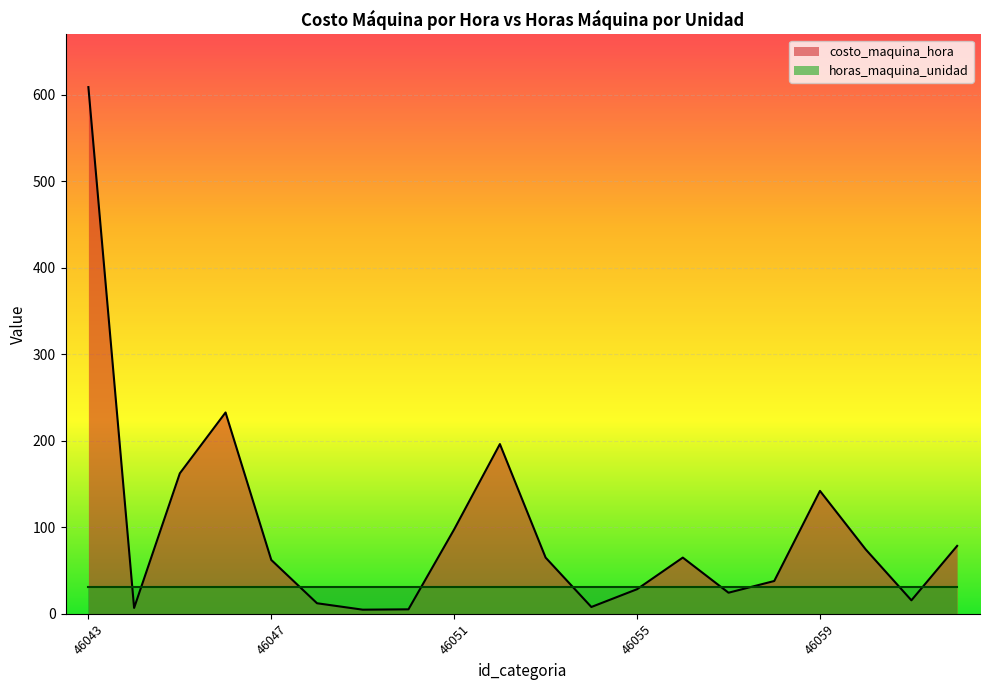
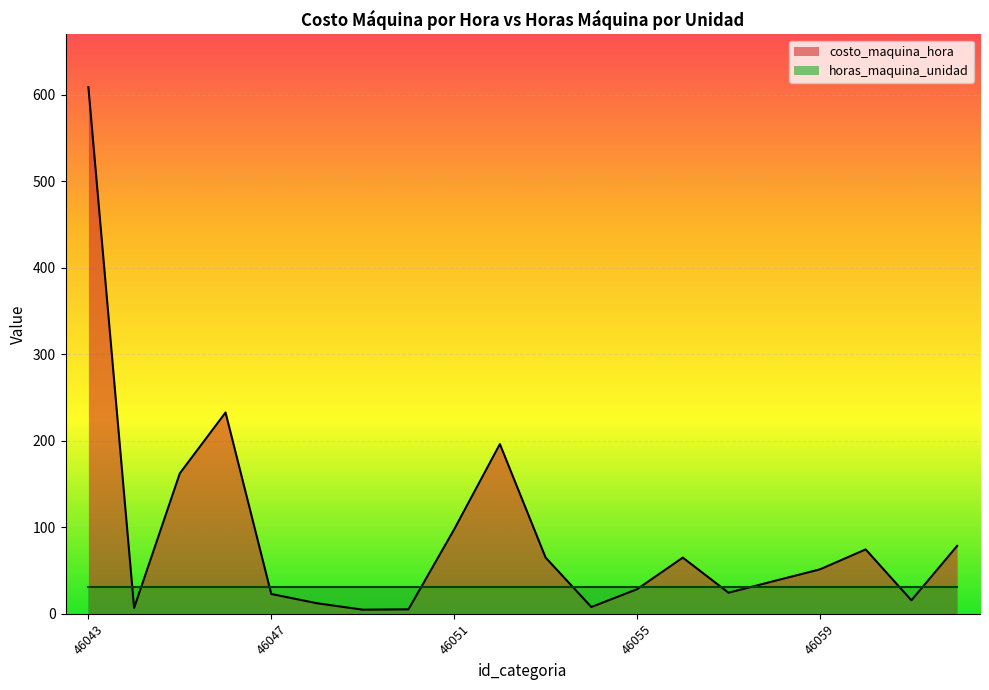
costo_maquina_hora, 46047: 60 -> 20
costo_maquina_hora, 46059: 140 -> 50
